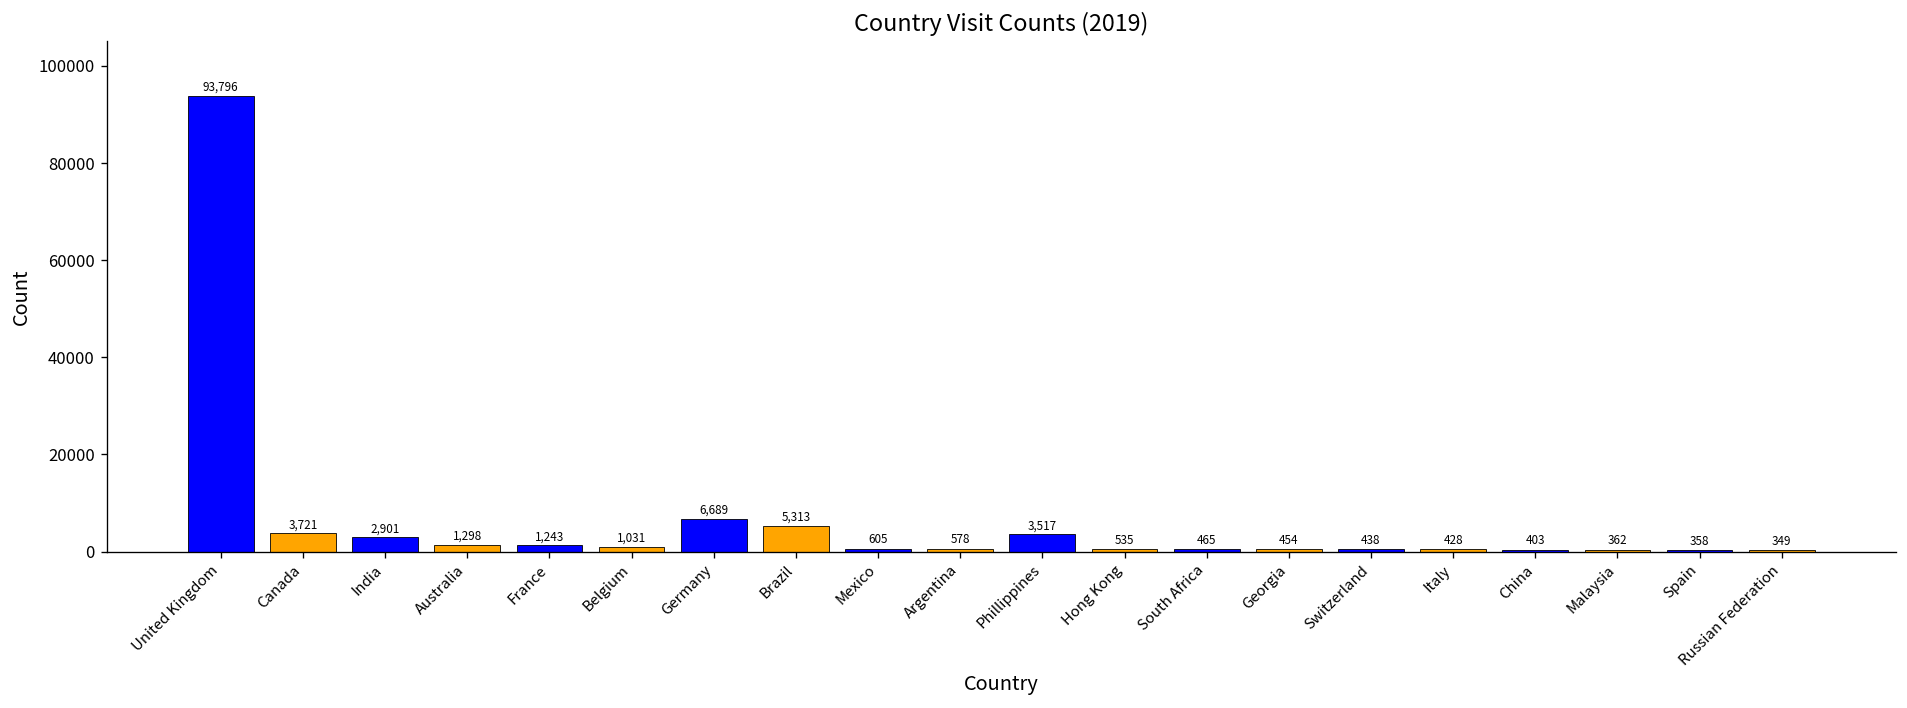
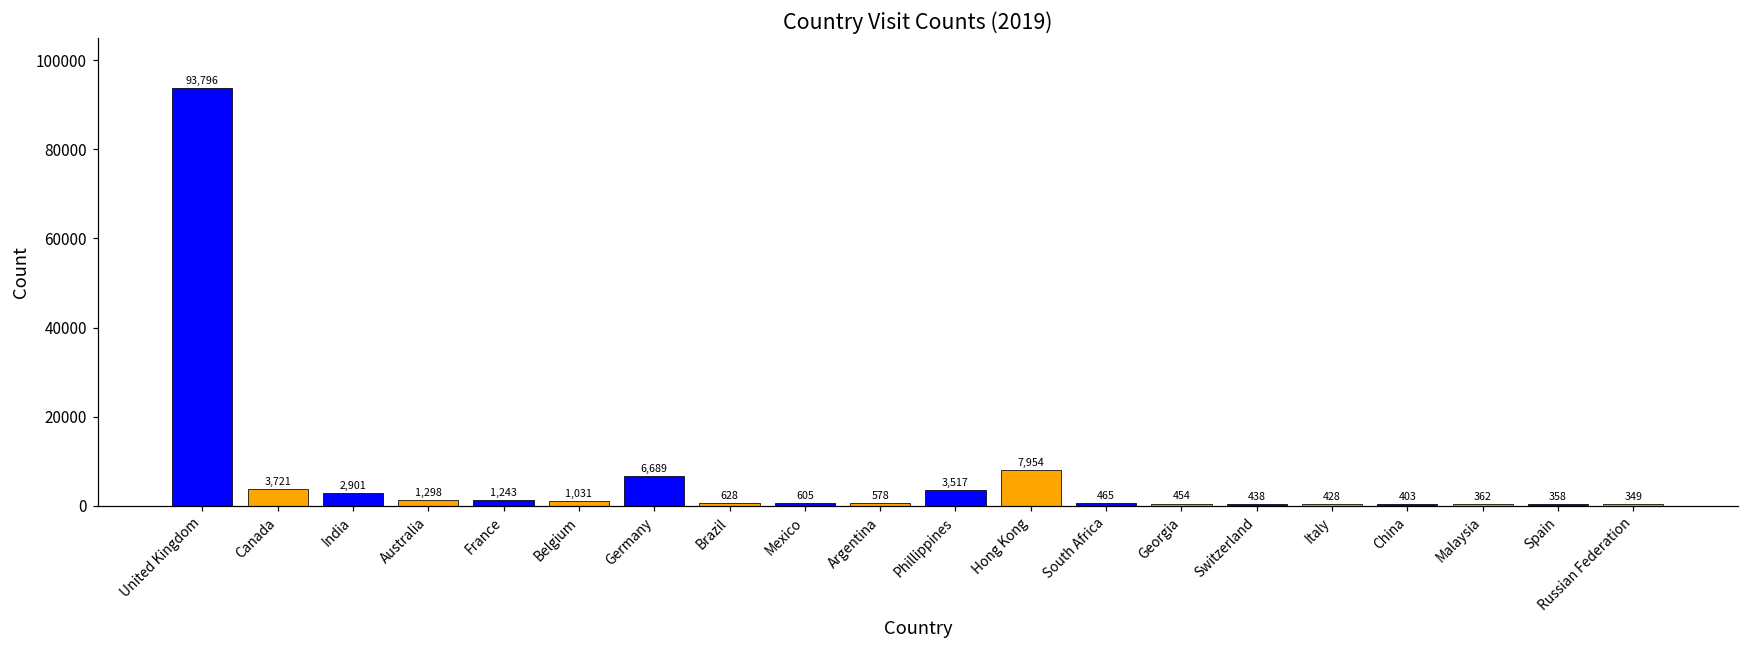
Brazil: 5,313 -> 628
Hong Kong: 535 -> 7,954
